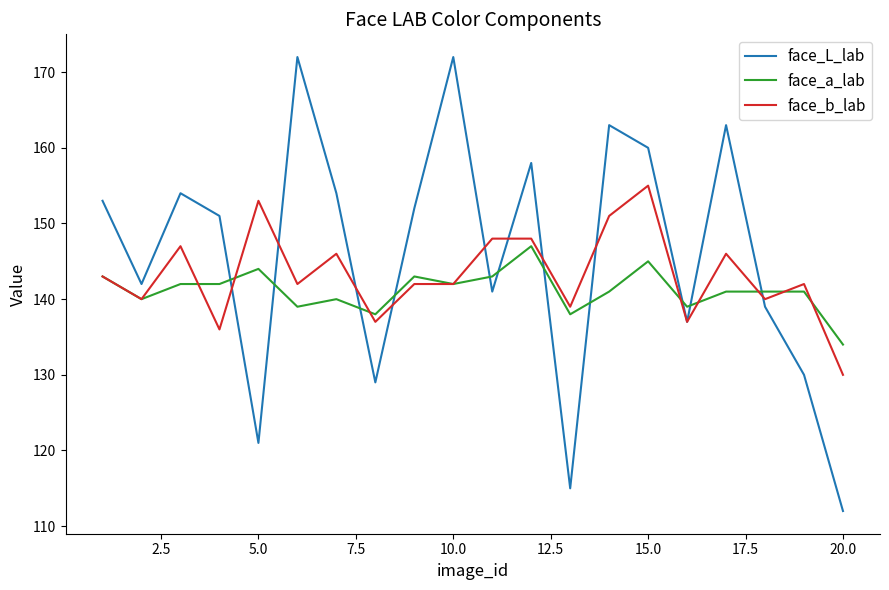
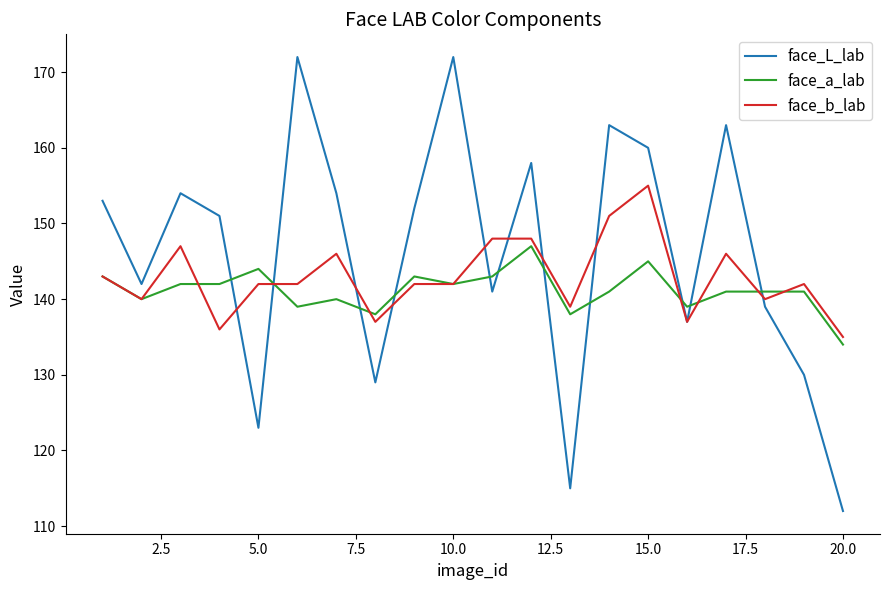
face_L_lab, 5.0: 121 -> 123
face_b_lab, 5.0: 153 -> 142
face_b_lab, 20.0: 130 -> 135
